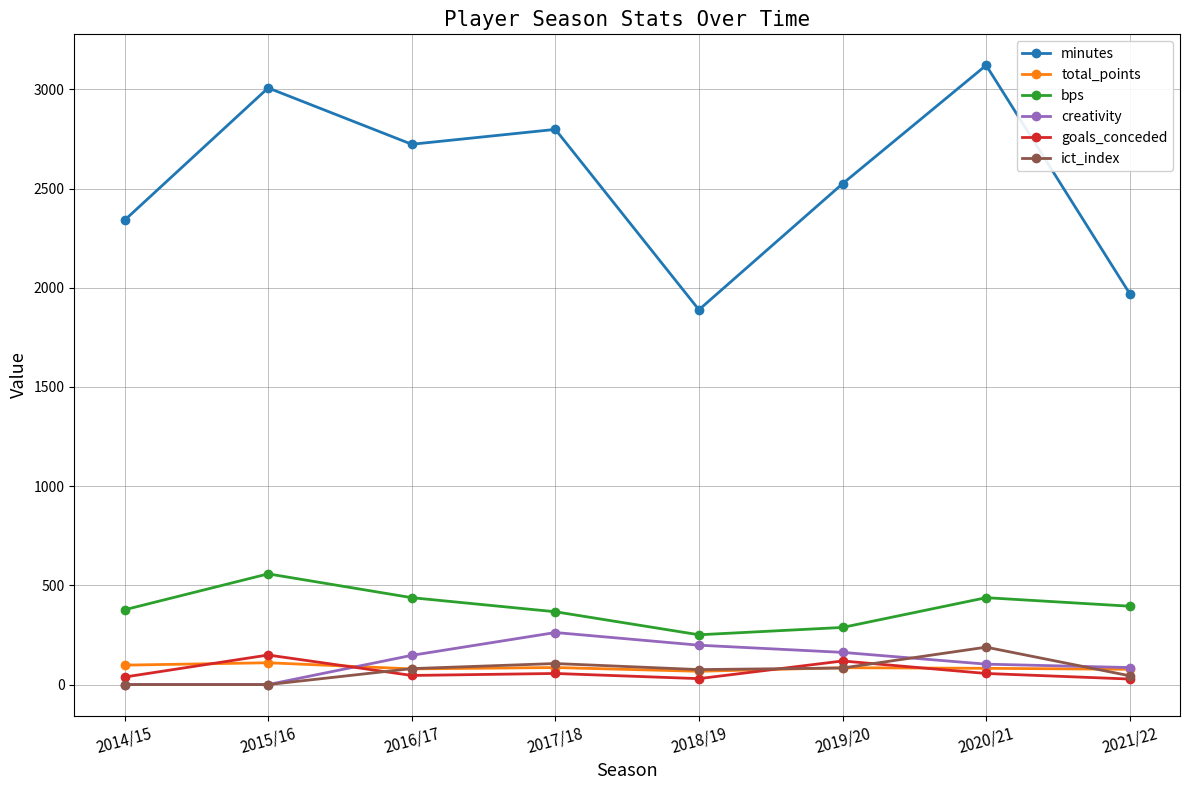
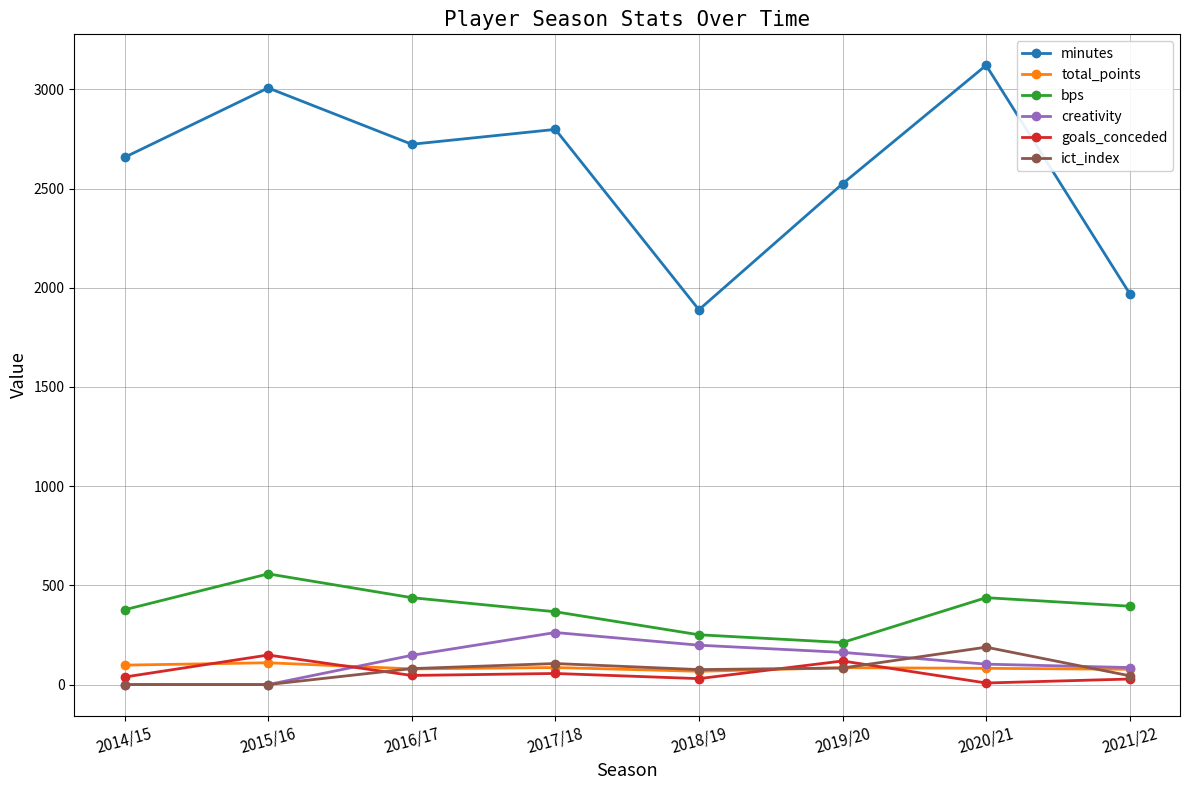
minutes, 2014/15: 2340 -> 2660
bps, 2019/20: 290 -> 210
goals_conceded, 2020/21: 60 -> 10
